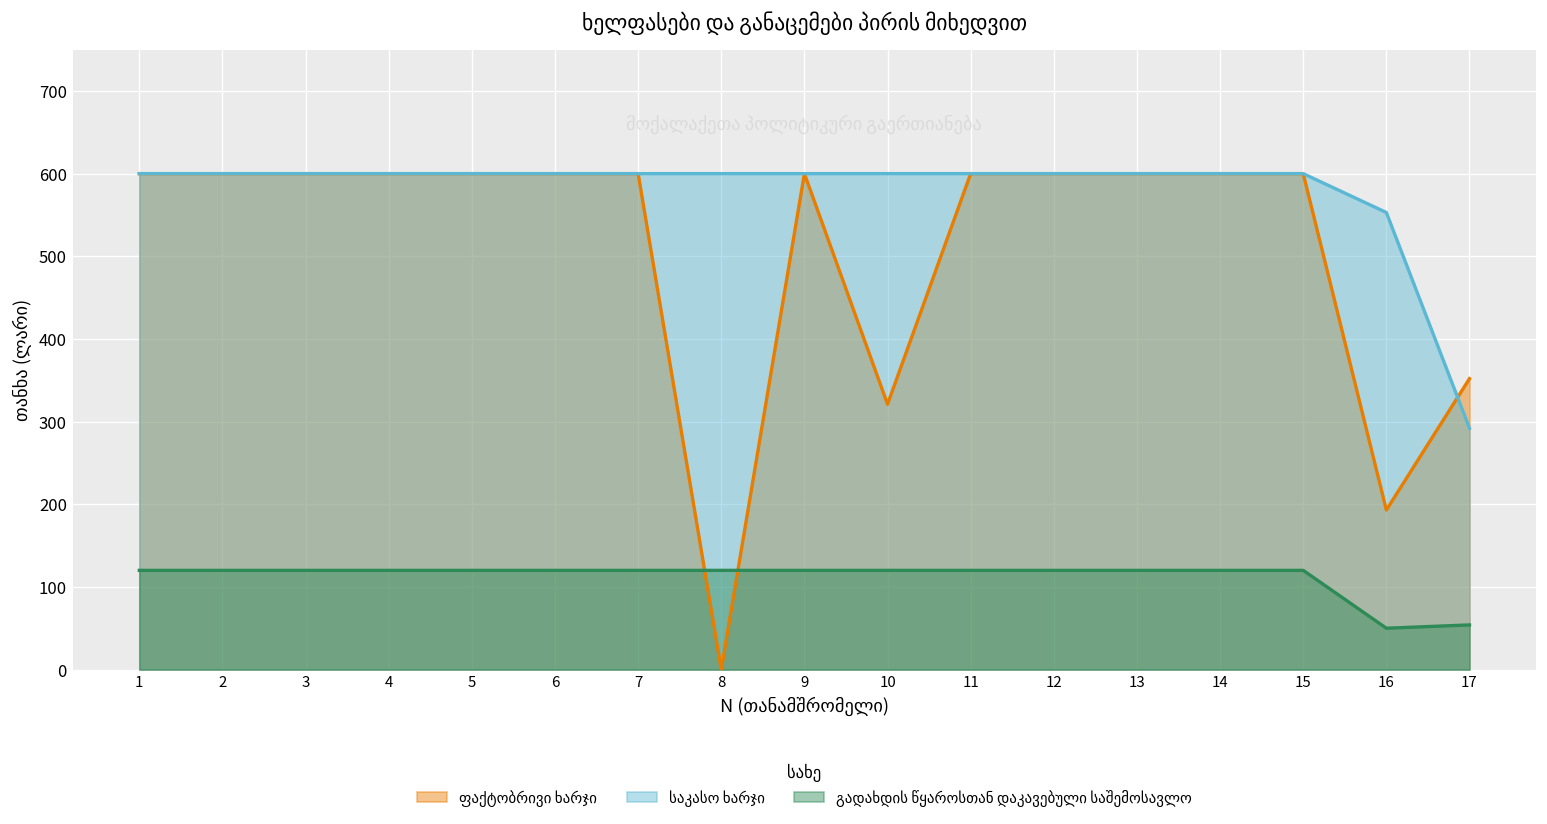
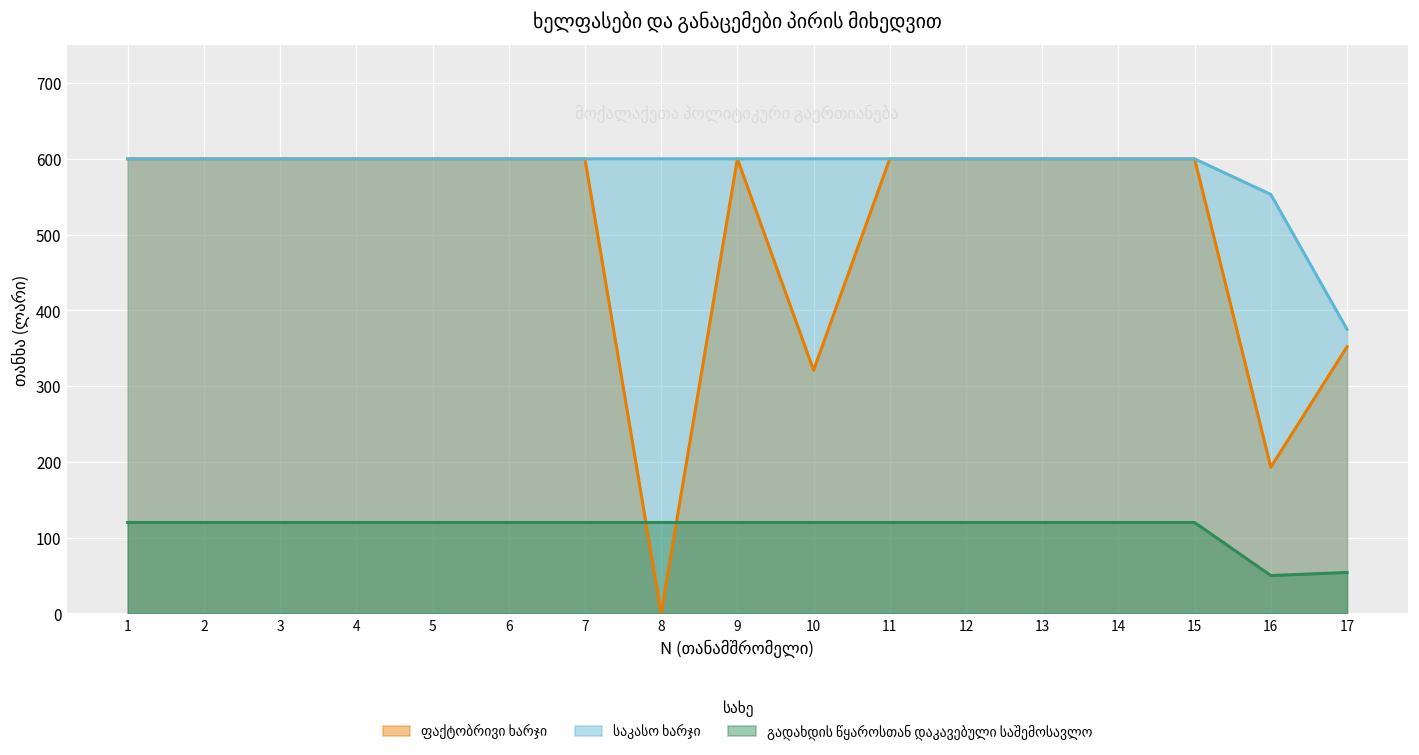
საკასო ხარჯი, 17: 290 -> 380
